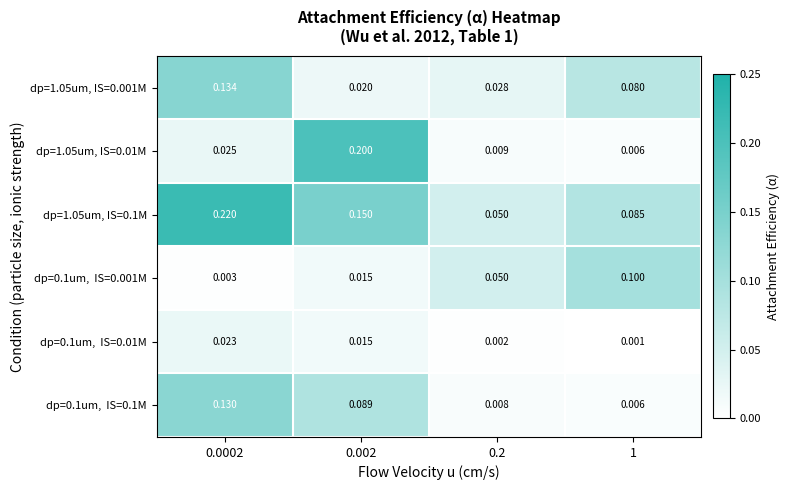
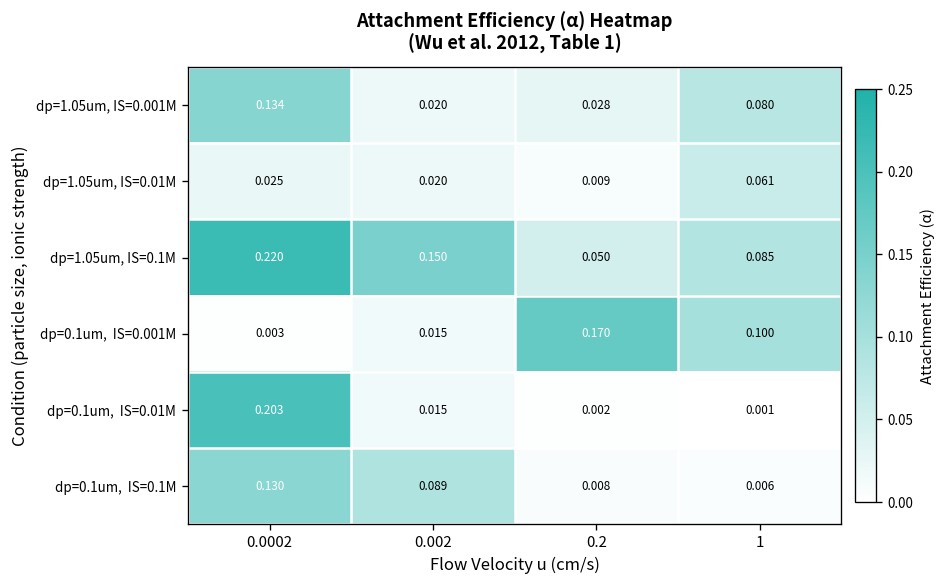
dp=1.05um, IS=0.01M, 0.002: 0.200 -> 0.020
dp=1.05um, IS=0.01M, 1: 0.006 -> 0.061
dp=0.1um, IS=0.001M, 0.2: 0.050 -> 0.170
dp=0.1um, IS=0.01M, 0.0002: 0.023 -> 0.203
